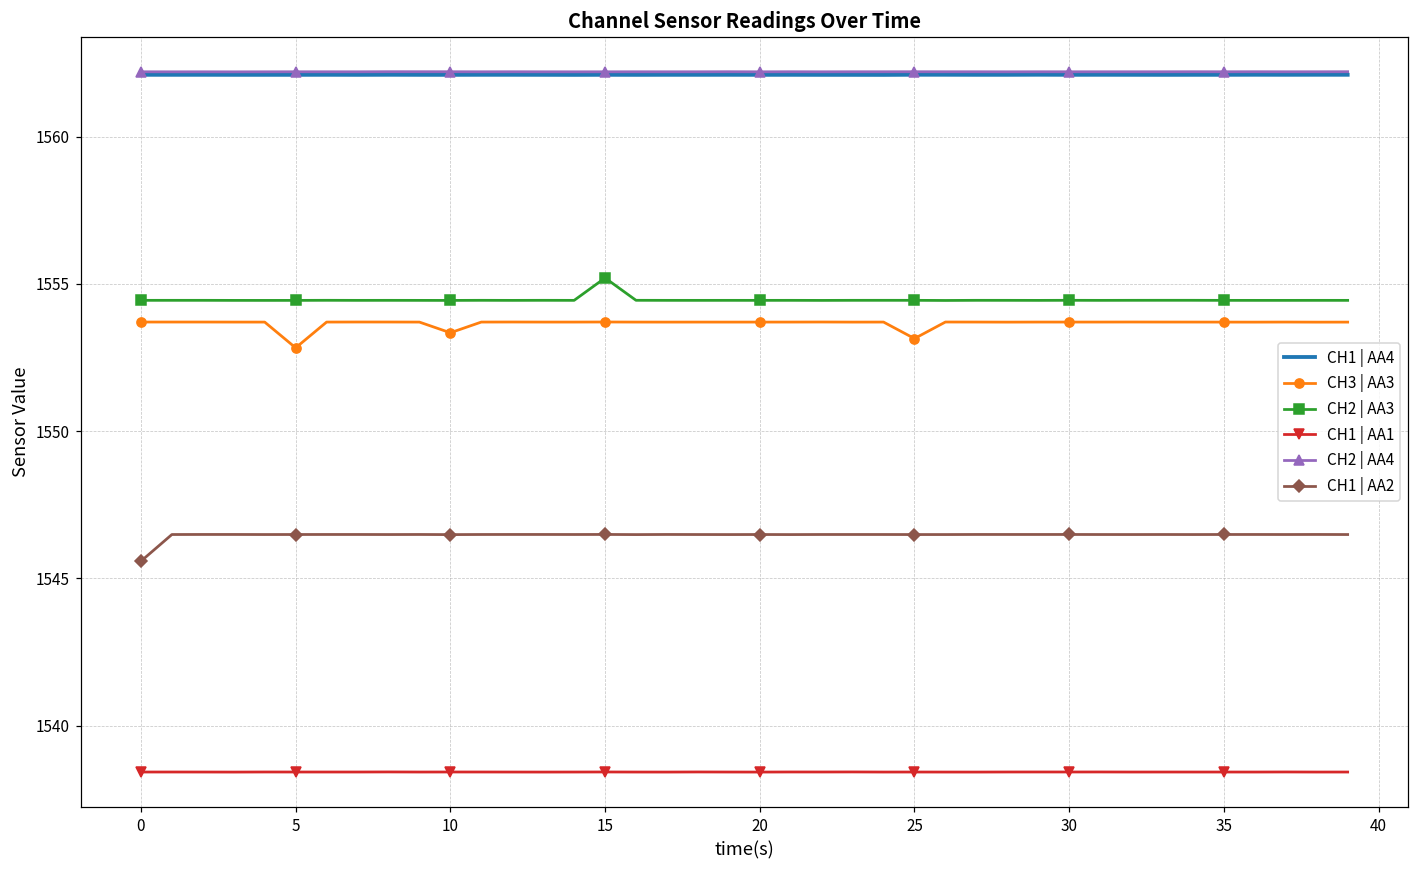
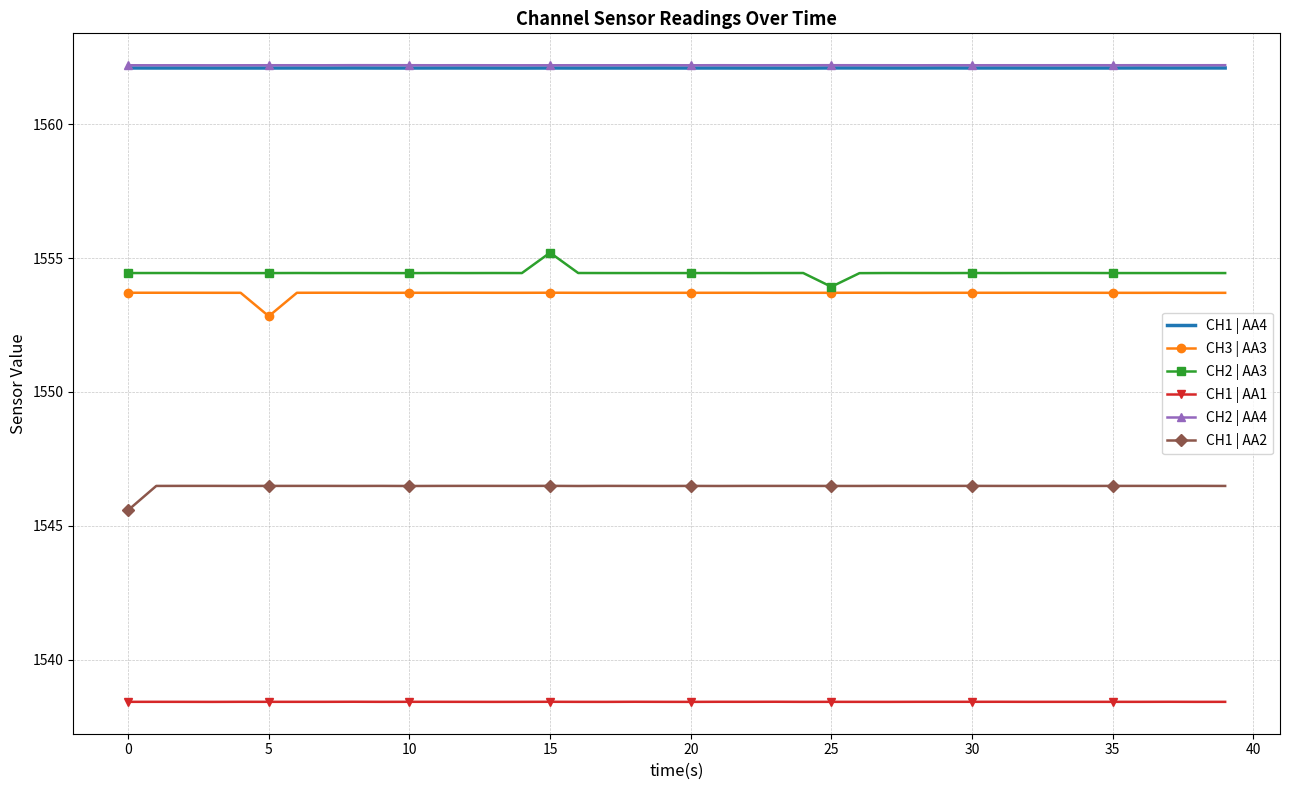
CH3 | AA3, 10: 1553.3 -> 1553.7
CH3 | AA3, 25: 1553.1 -> 1553.7
CH2 | AA3, 25: 1554.4 -> 1553.9
